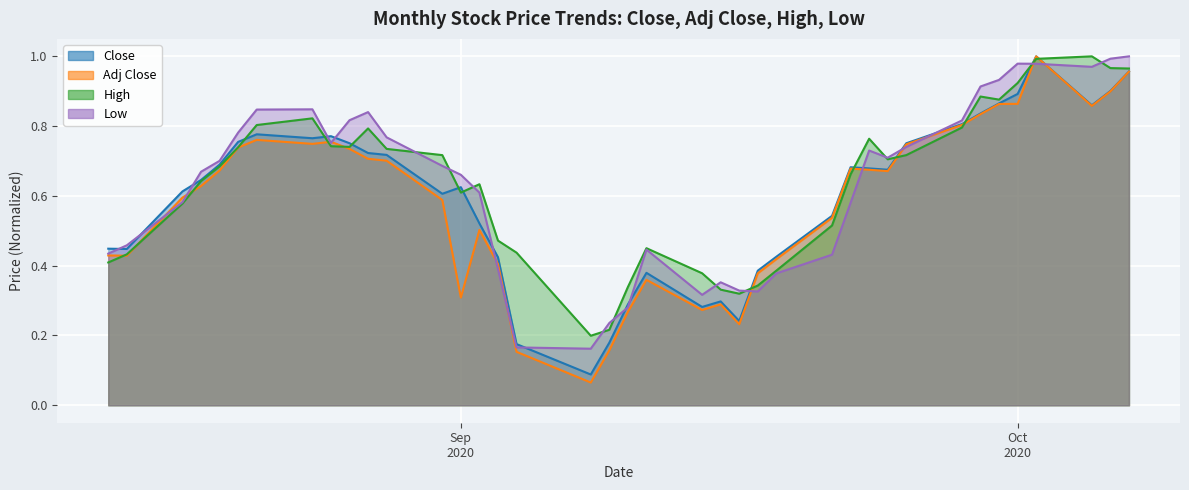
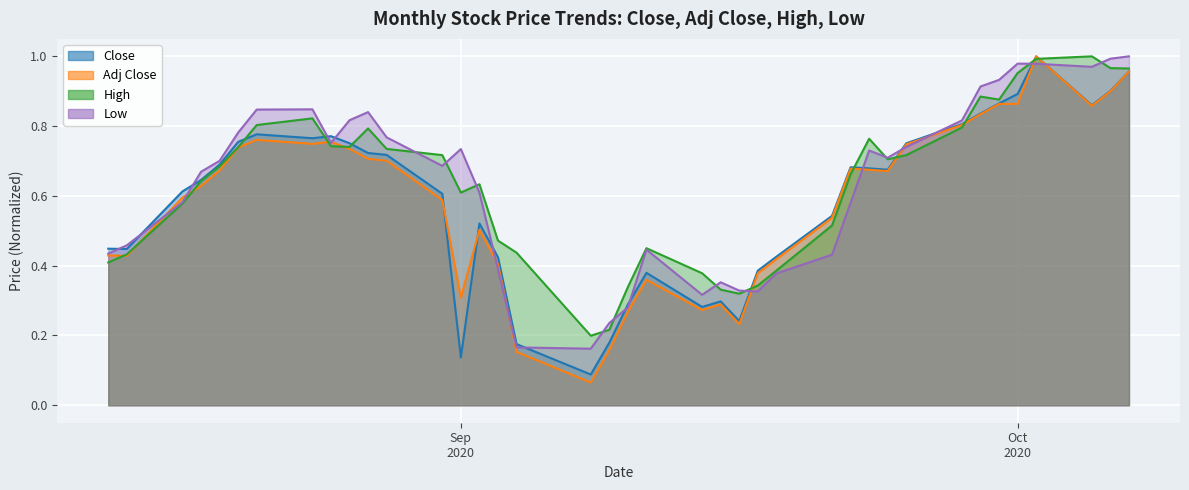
Close, Sep 2020: 0.63 -> 0.14
Low, Sep 2020: 0.66 -> 0.73
High, Oct 2020: 0.92 -> 0.95
